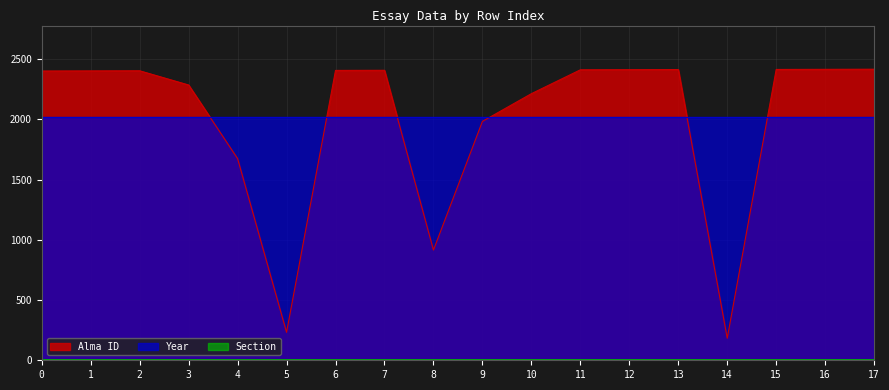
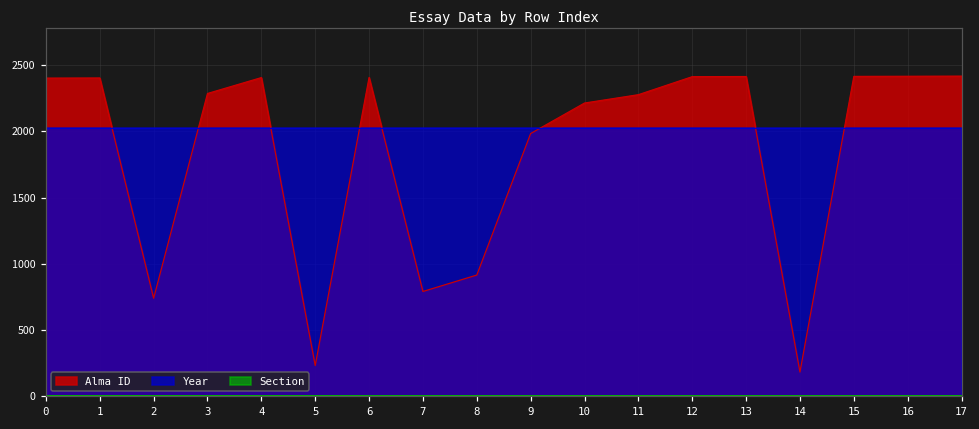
Alma ID, 2: 2400 -> 740
Alma ID, 4: 1670 -> 2410
Alma ID, 7: 2410 -> 790
Alma ID, 11: 2410 -> 2280
